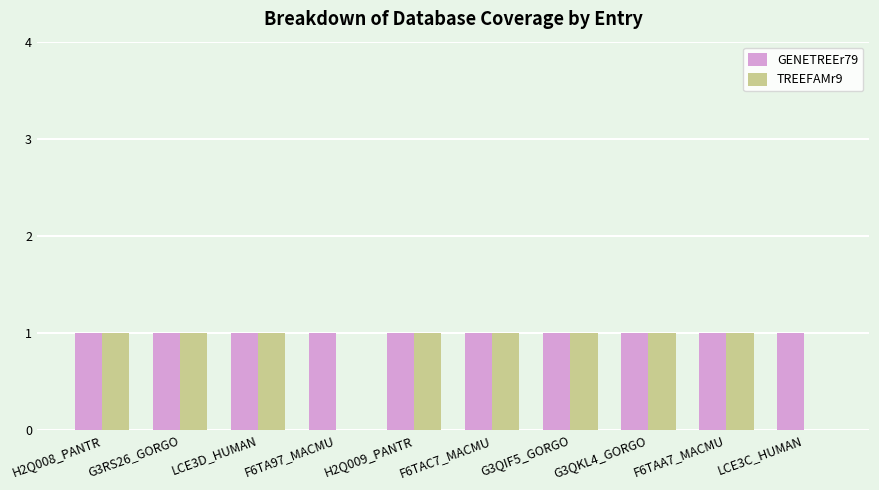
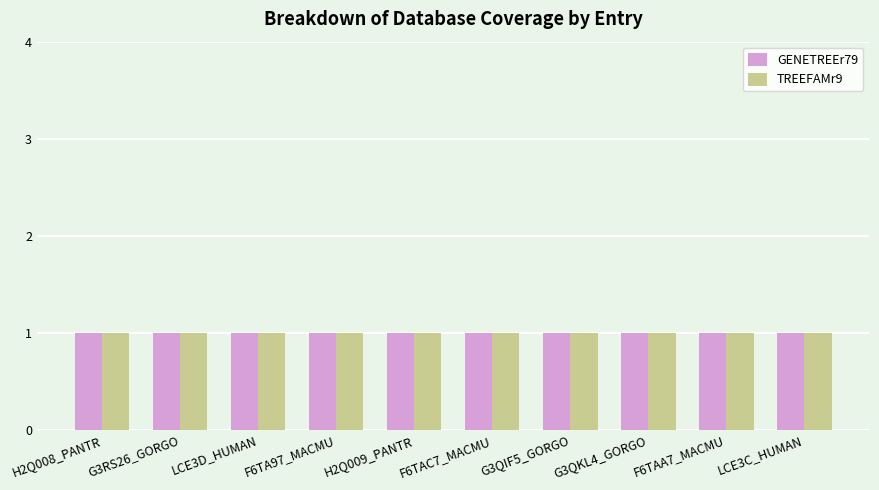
TREEFAMr9, F6TA97_MACMU: 0 -> 1
TREEFAMr9, LCE3C_HUMAN: 0 -> 1
